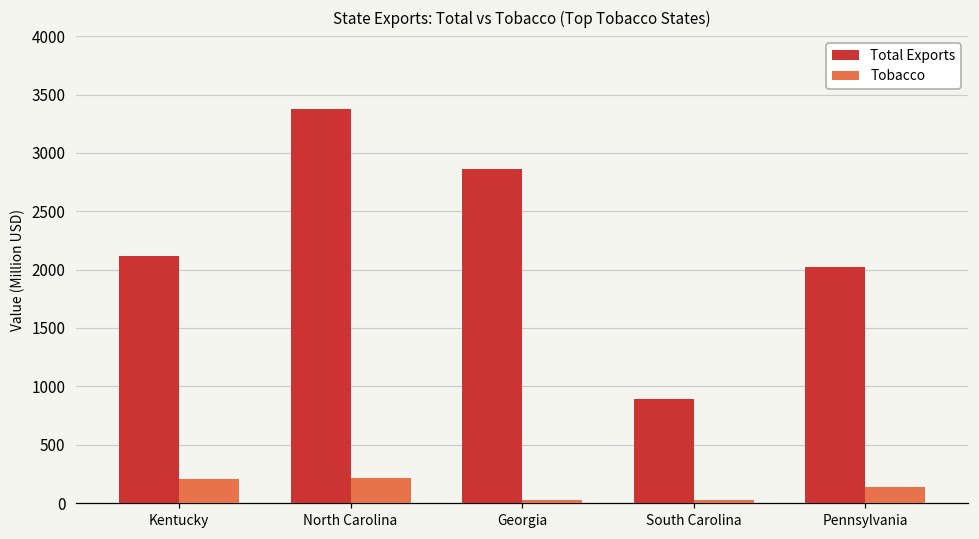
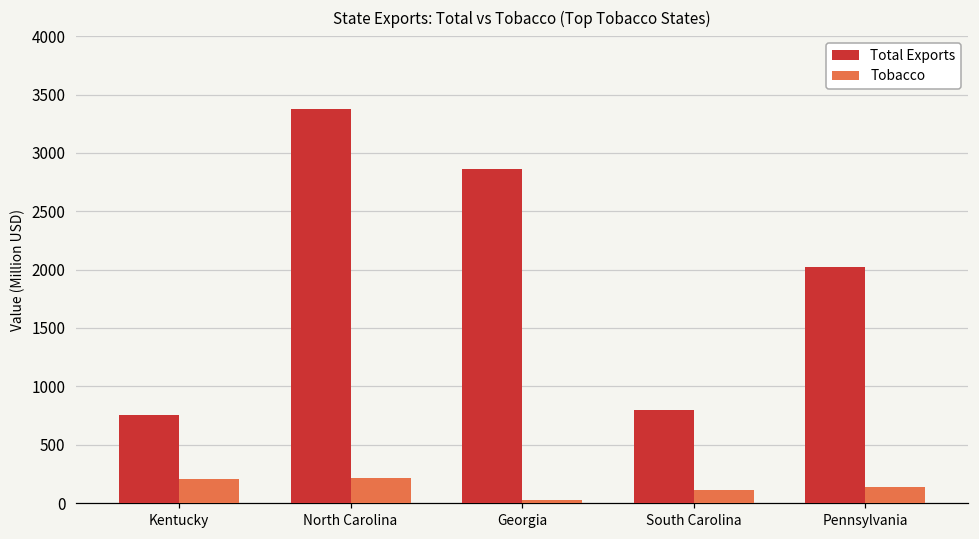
Total Exports, Kentucky: 2120 -> 750
Total Exports, South Carolina: 890 -> 800
Tobacco, South Carolina: 30 -> 110
